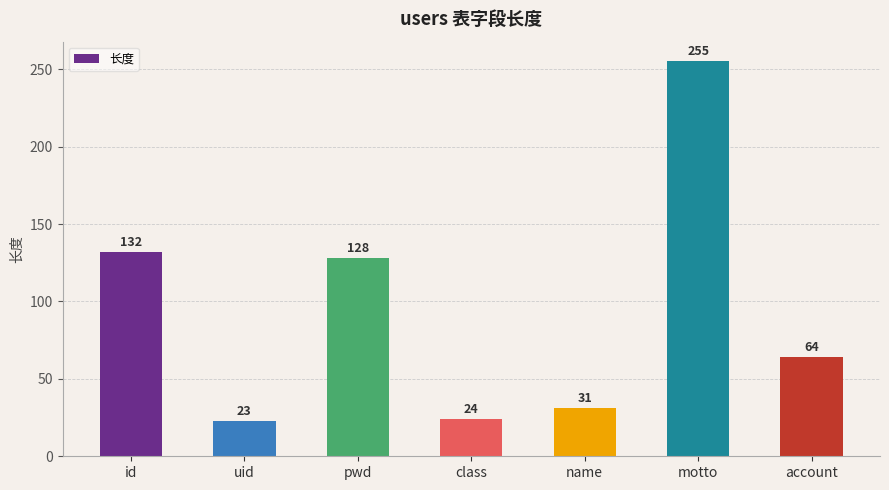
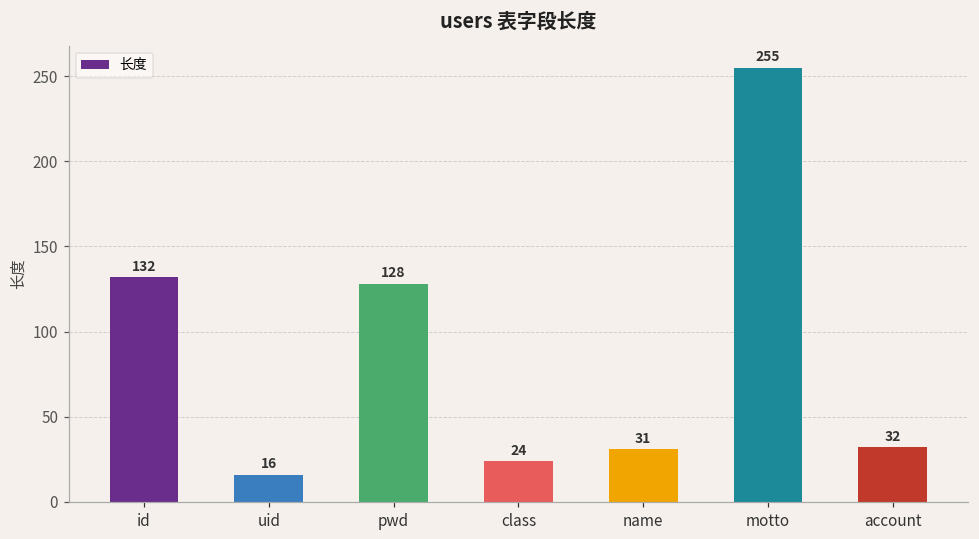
uid: 23 -> 16
account: 64 -> 32
